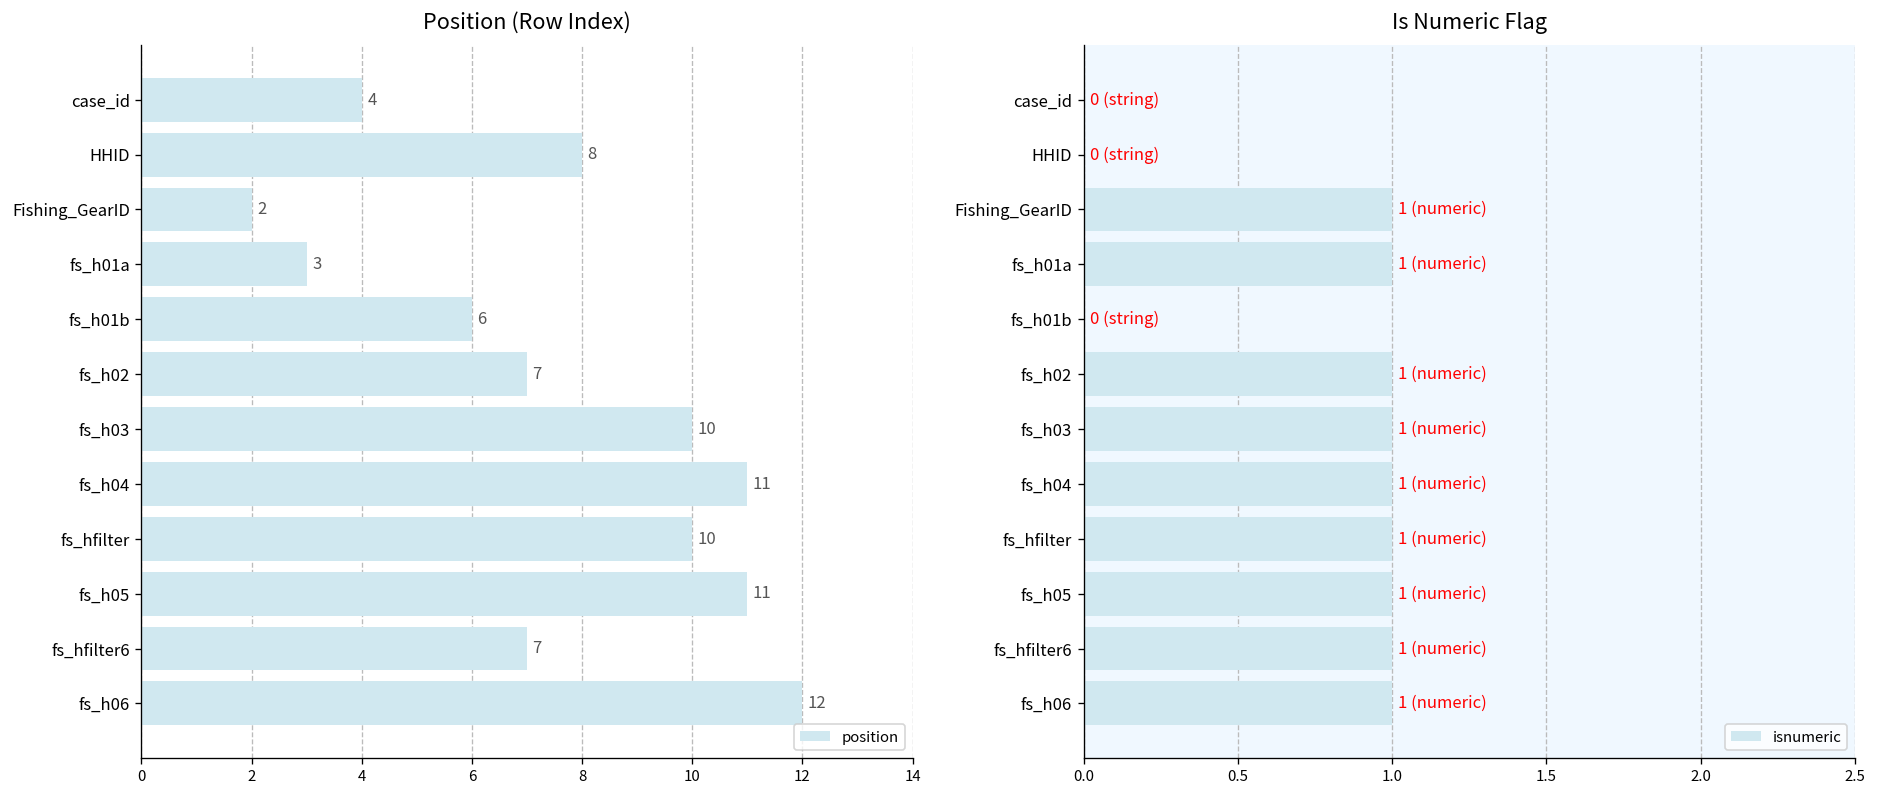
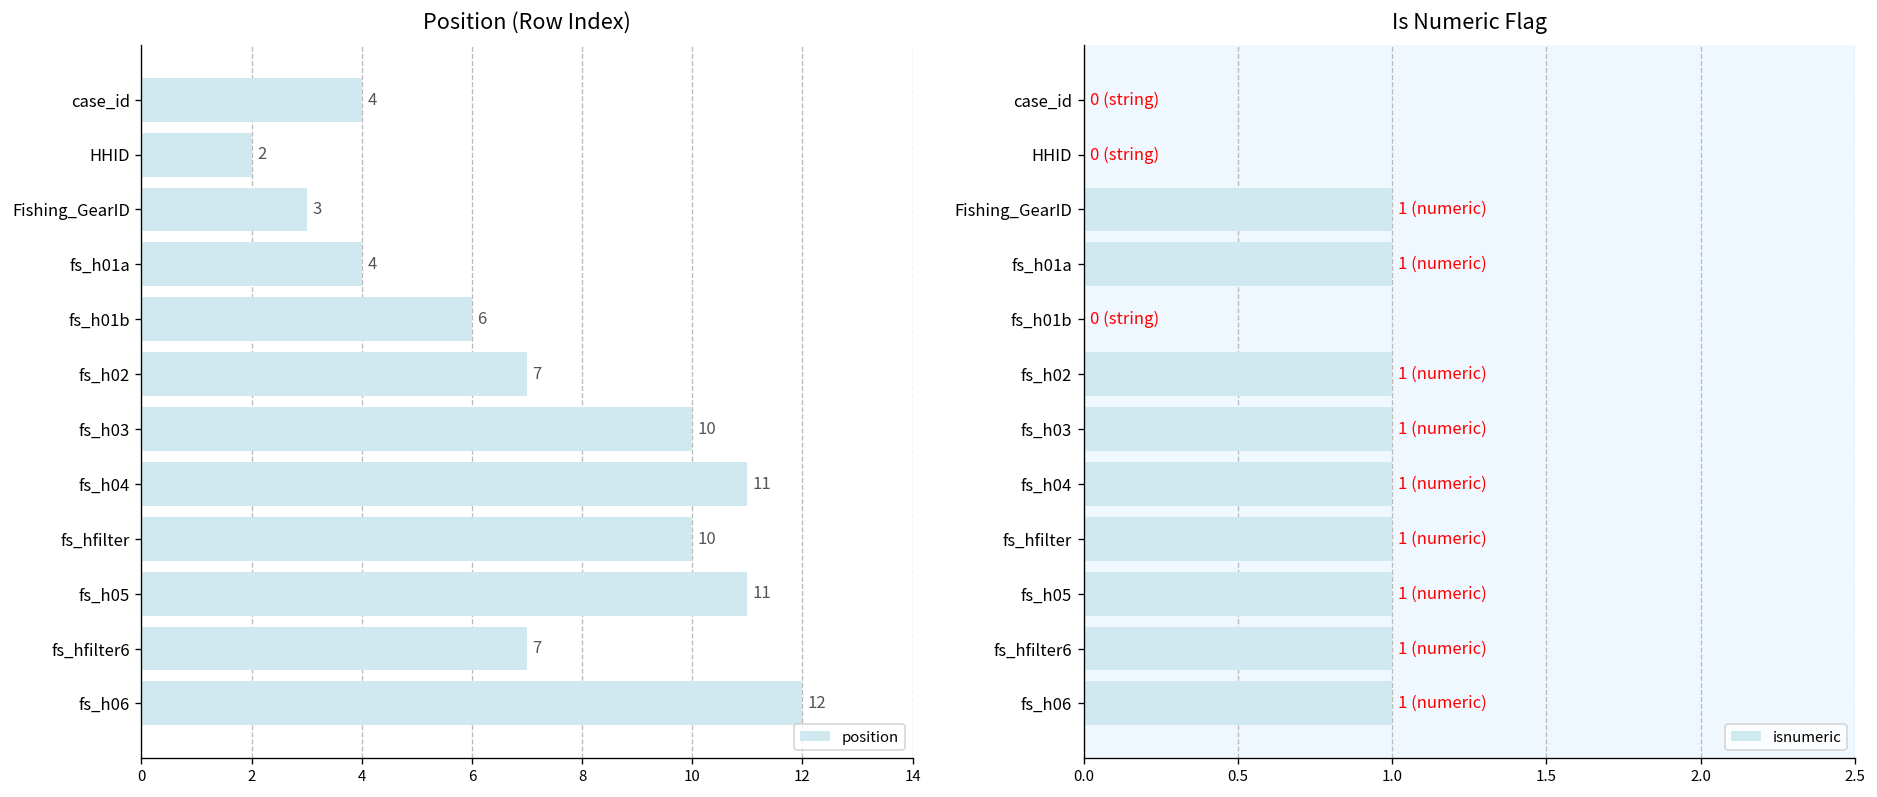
Position (Row Index), HHID: 8 -> 2
Position (Row Index), Fishing_GearID: 2 -> 3
Position (Row Index), fs_h01a: 3 -> 4
